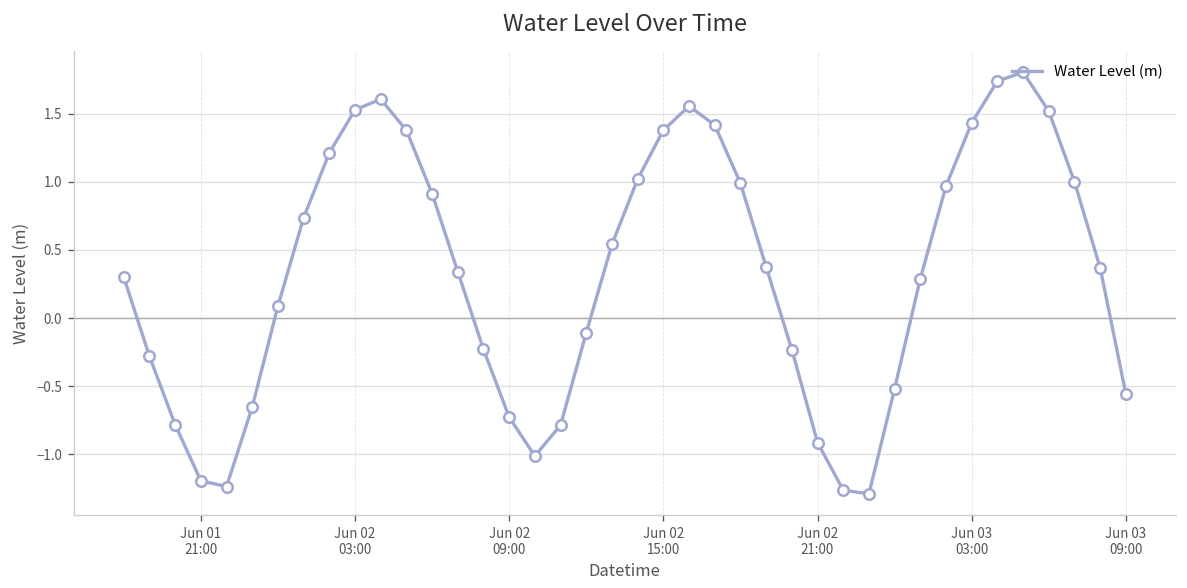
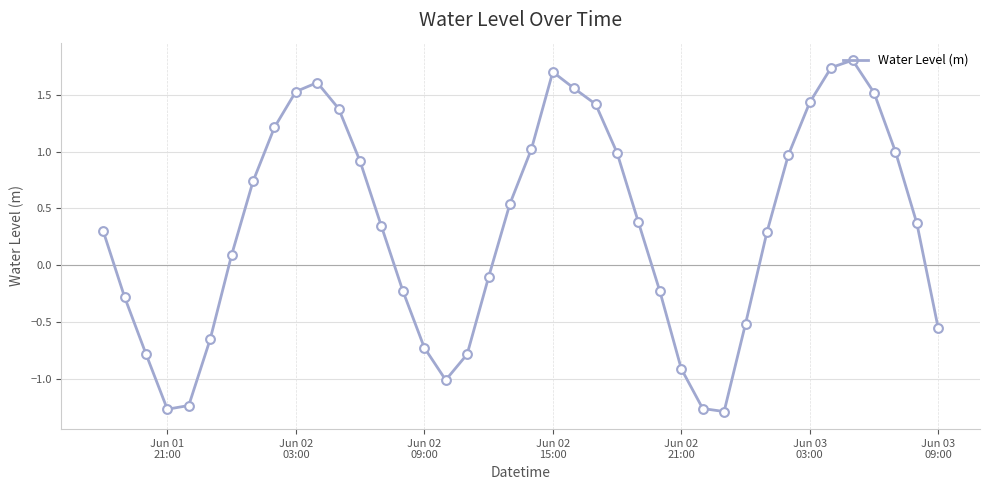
Jun 01 21:00: -1.19 -> -1.27
Jun 02 15:00: 1.38 -> 1.70
